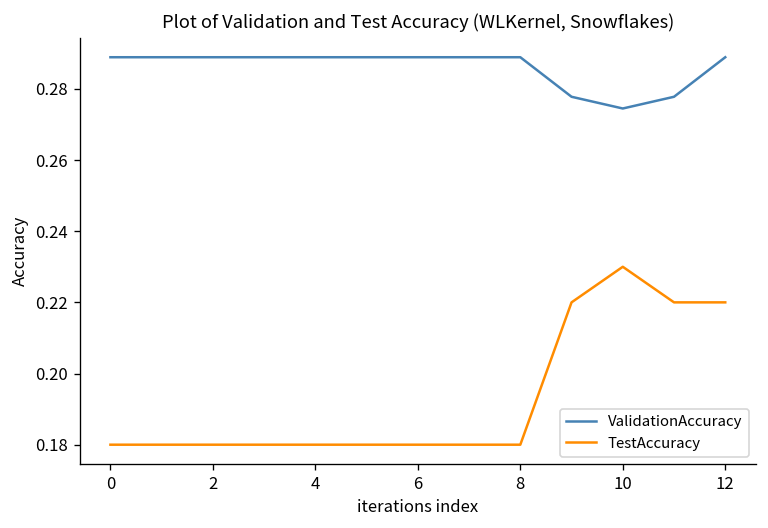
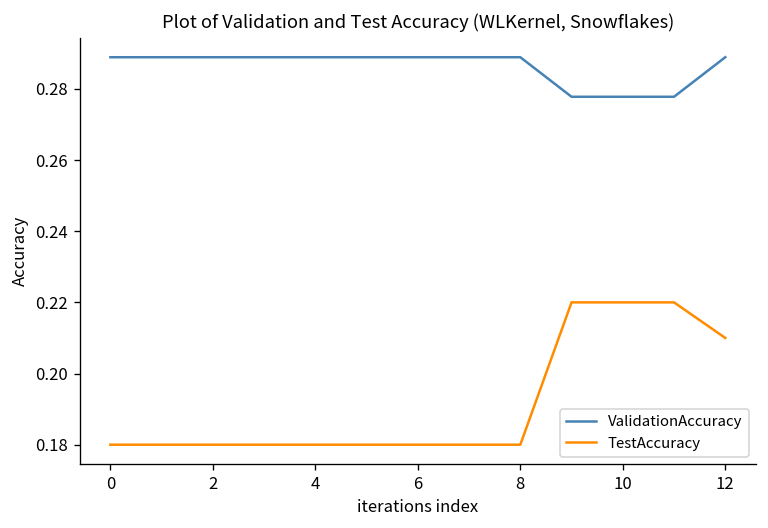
ValidationAccuracy, 10: 0.274 -> 0.278
TestAccuracy, 10: 0.23 -> 0.22
TestAccuracy, 12: 0.22 -> 0.21
